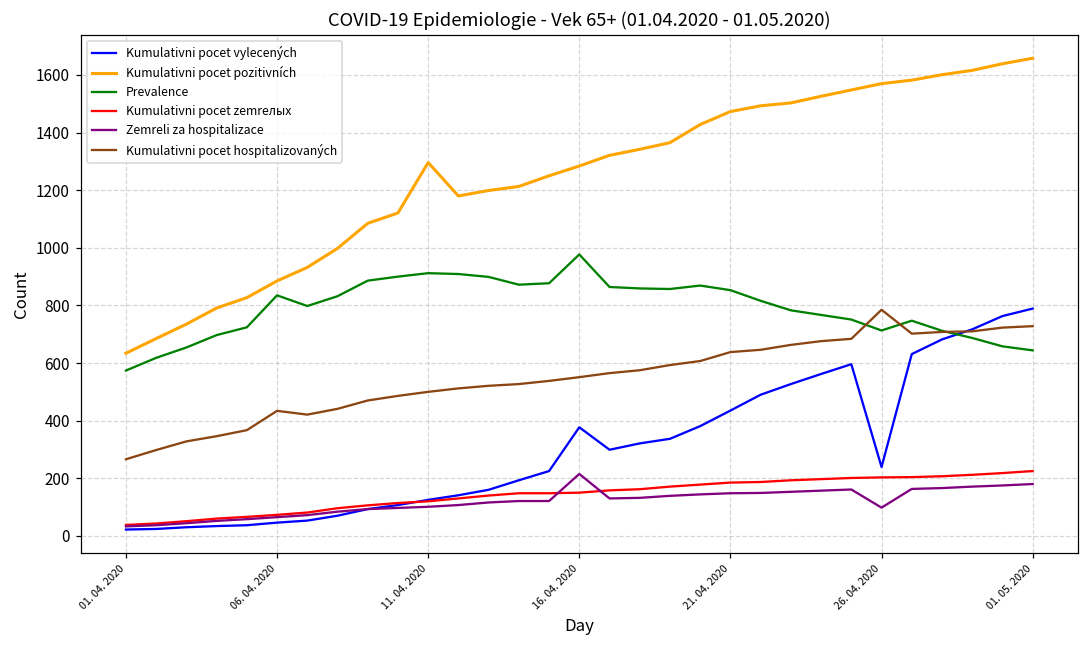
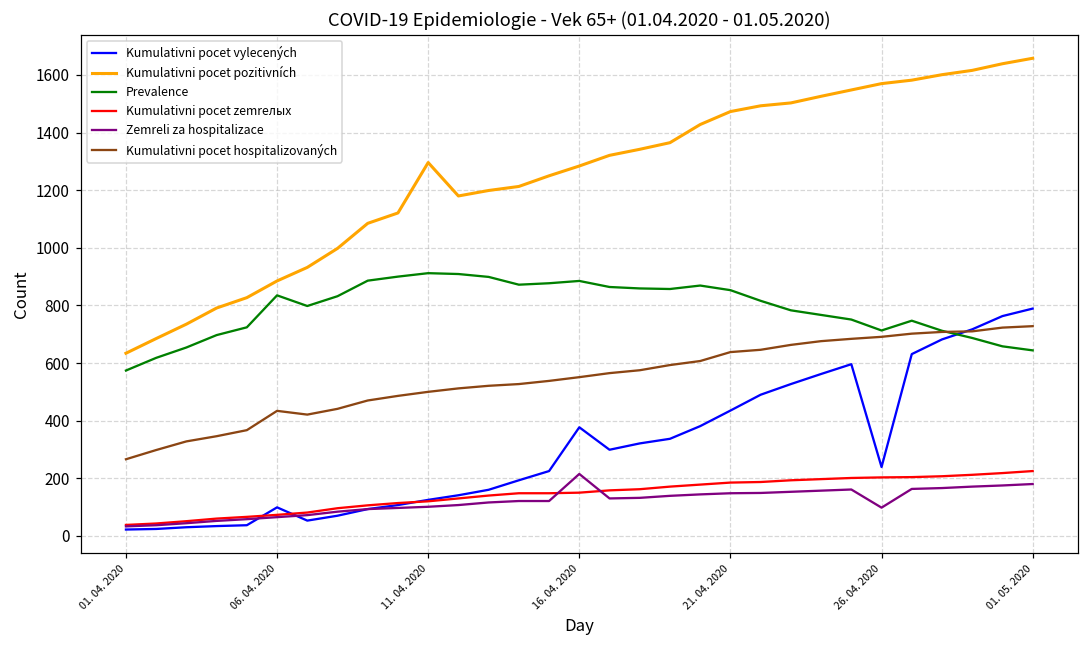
Kumulativni pocet vylecených, 06. 04. 2020: 50 -> 100
Prevalence, 16. 04. 2020: 980 -> 890
Kumulativni pocet hospitalizovaných, 26. 04. 2020: 790 -> 690
